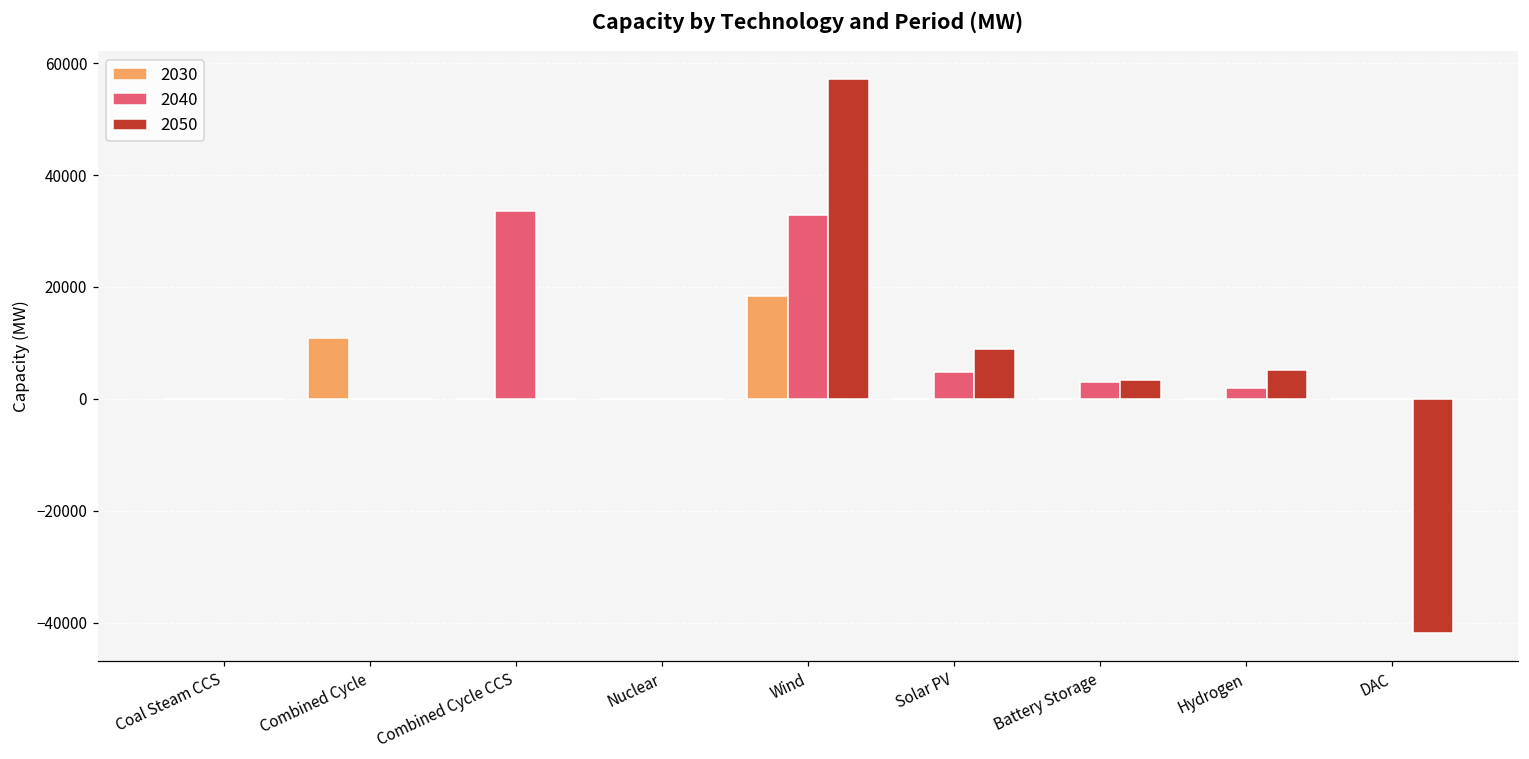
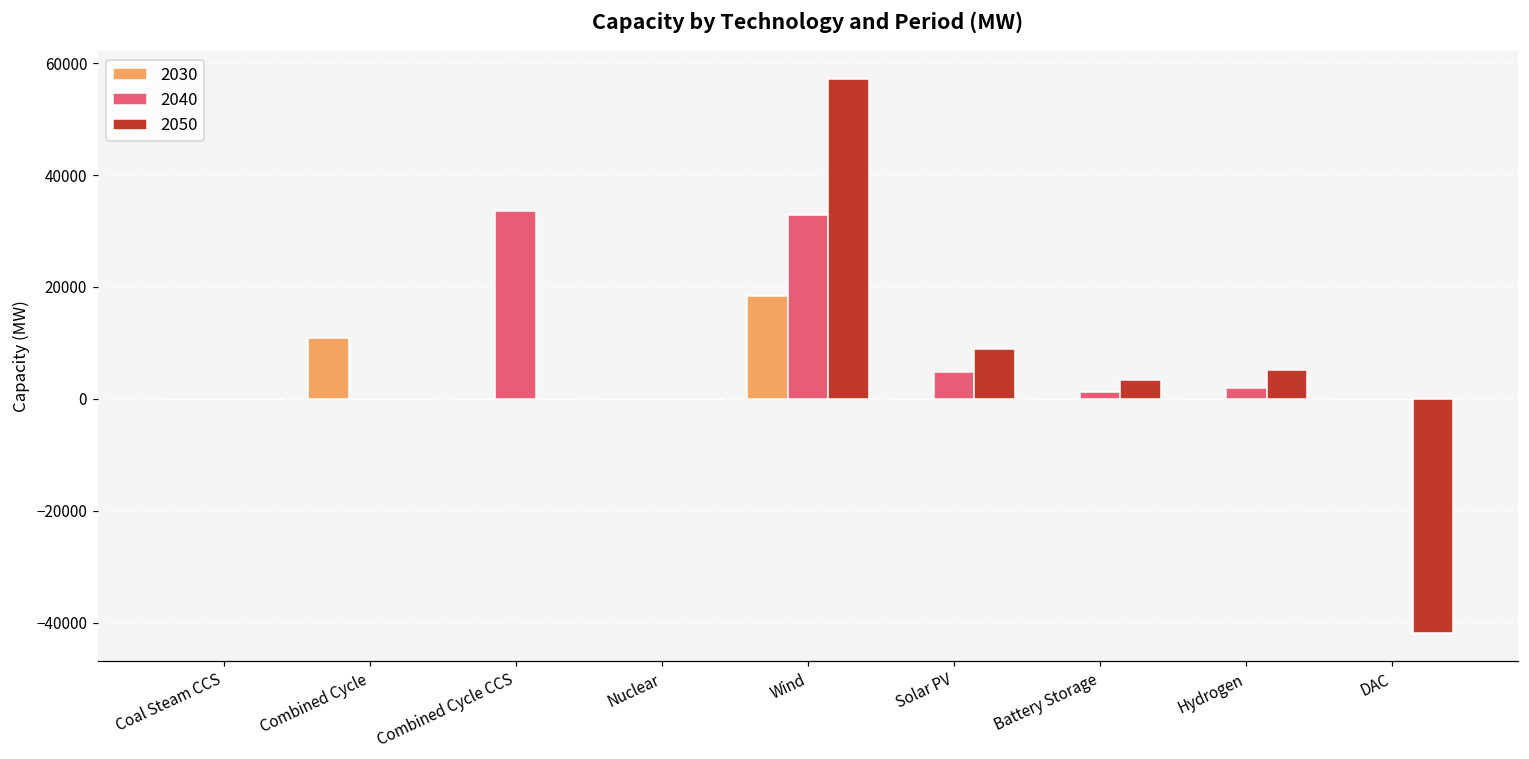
2040, Battery Storage: 3000 -> 1000
